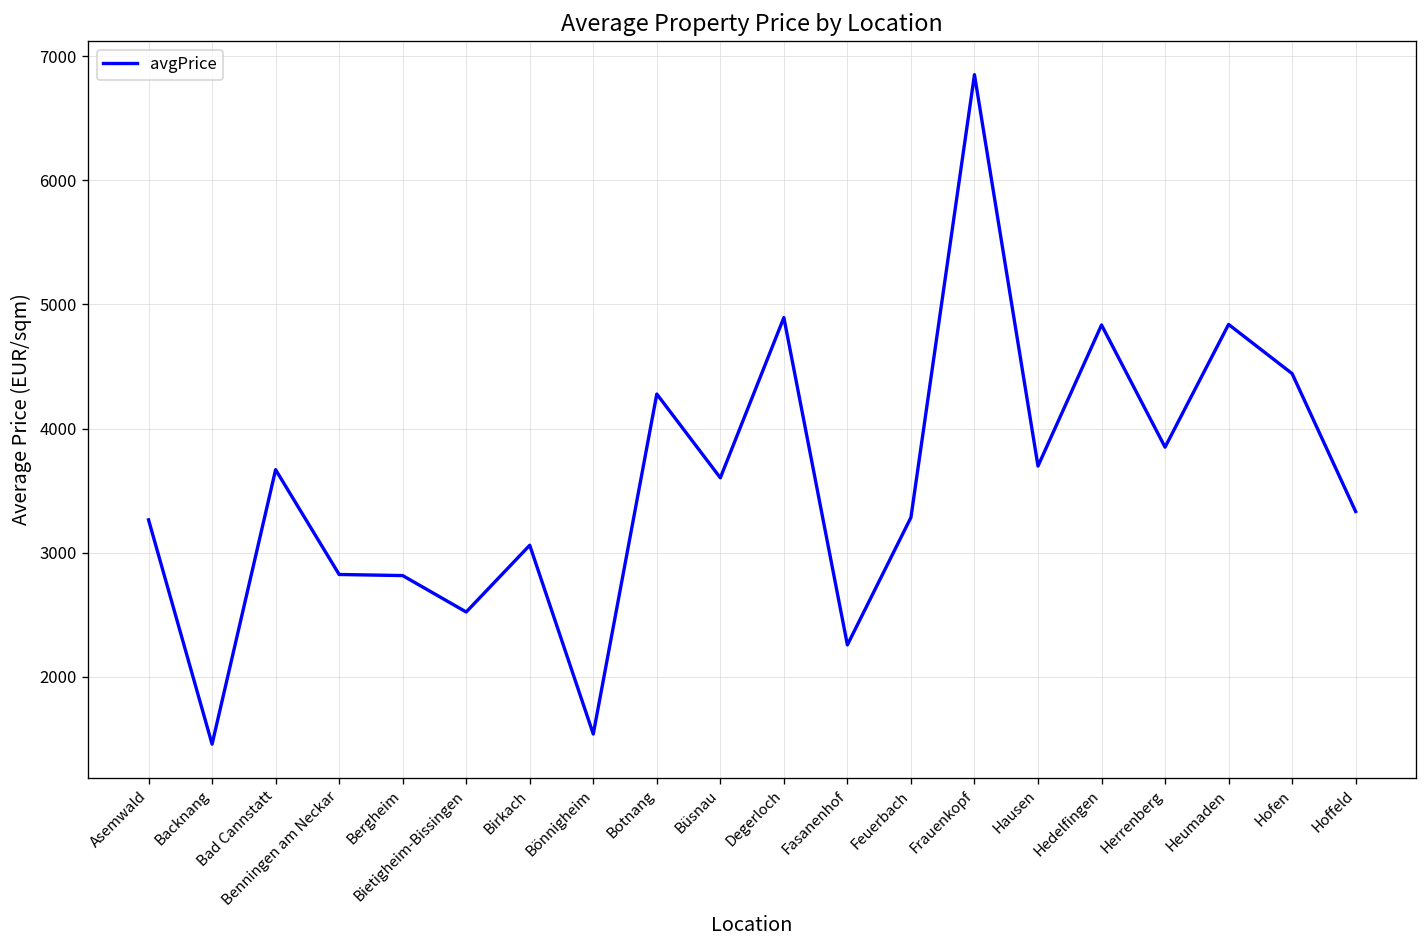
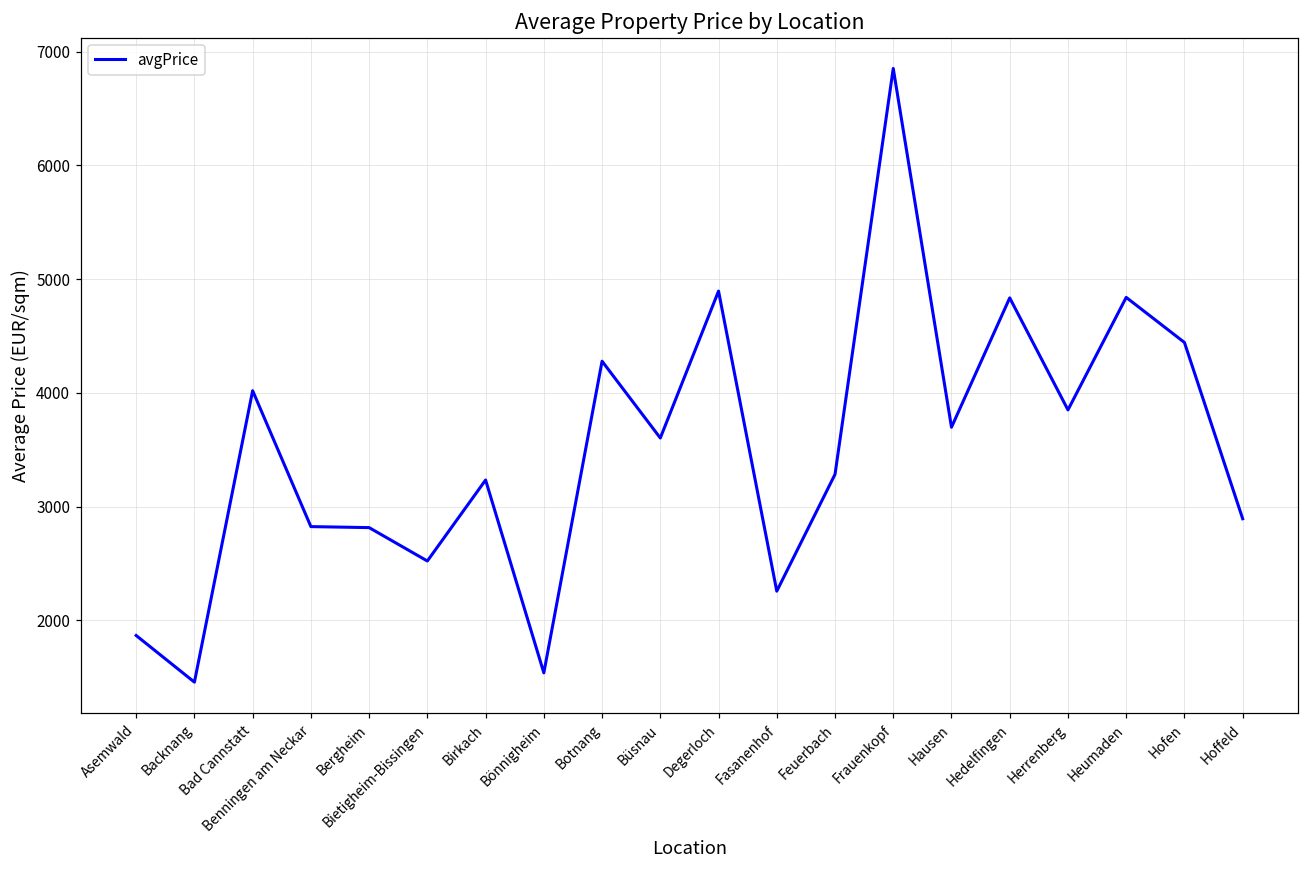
Asemwald: 3260 -> 1870
Bad Cannstatt: 3670 -> 4020
Birkach: 3060 -> 3230
Hoffeld: 3330 -> 2890
